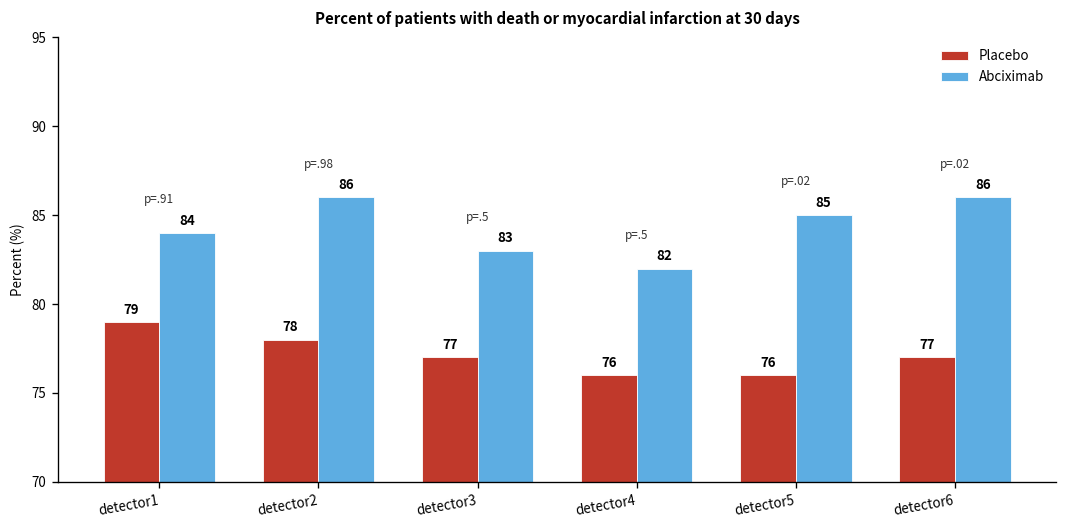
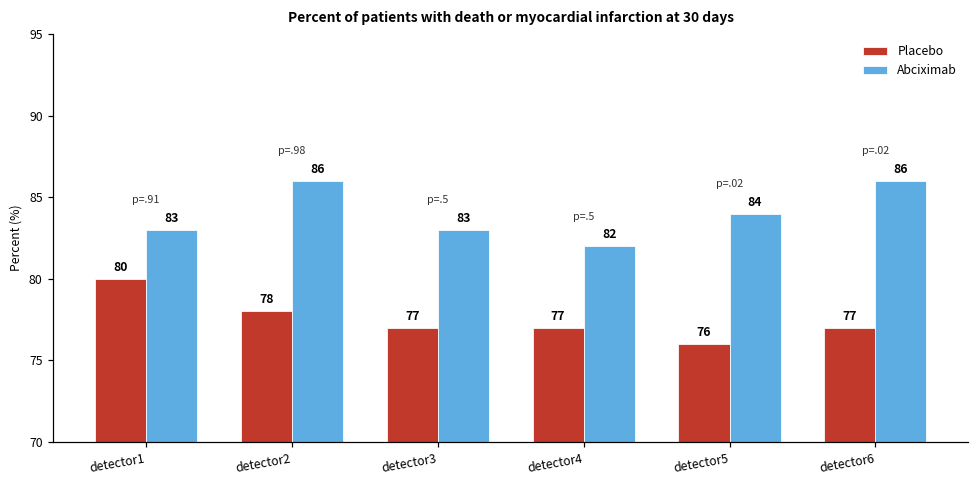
Placebo, detector1: 79 -> 80
Abciximab, detector1: 84 -> 83
Placebo, detector4: 76 -> 77
Abciximab, detector5: 85 -> 84
